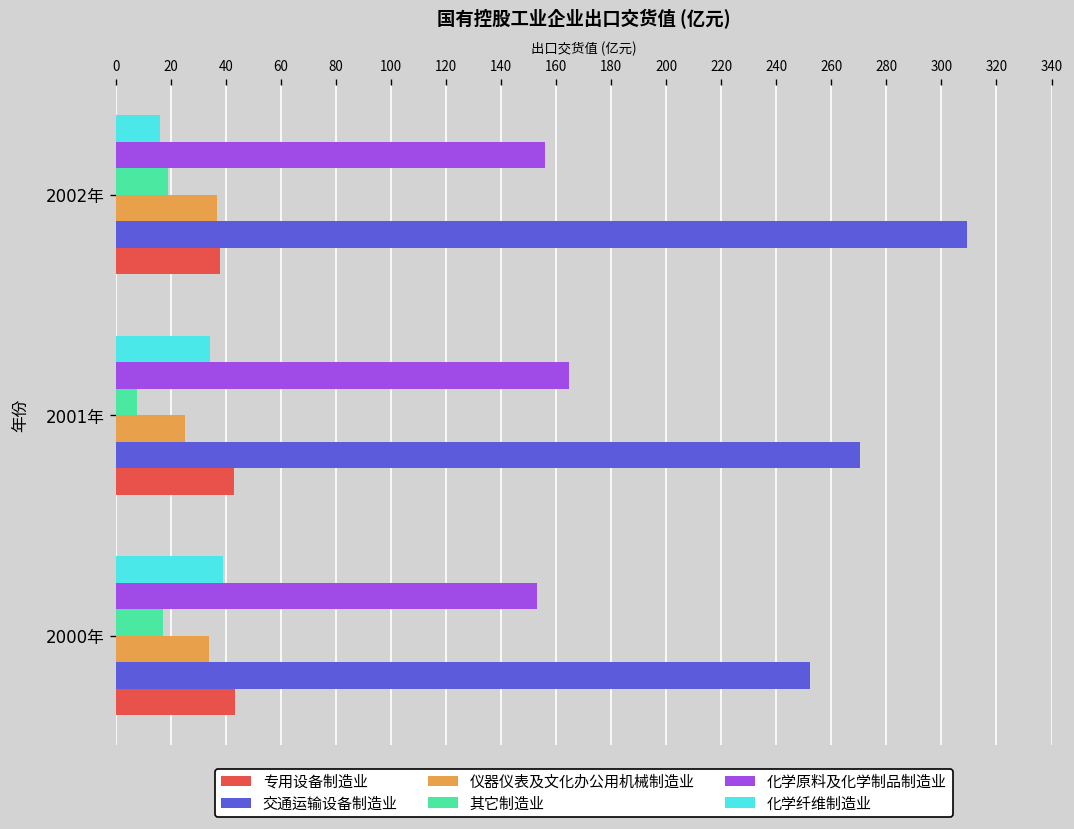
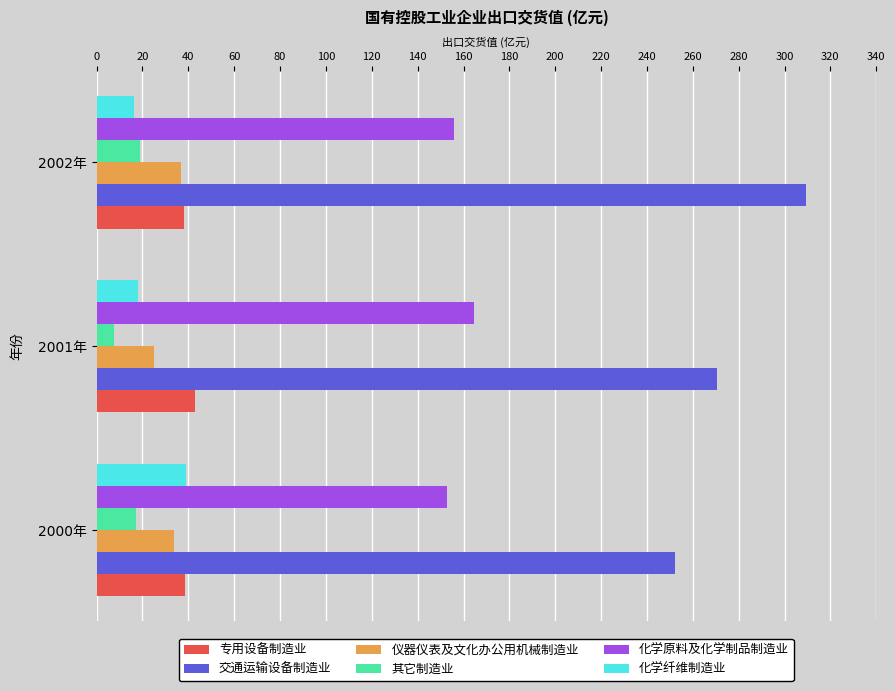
化学纤维制造业, 2001年: 34 -> 18
专用设备制造业, 2000年: 43 -> 38
